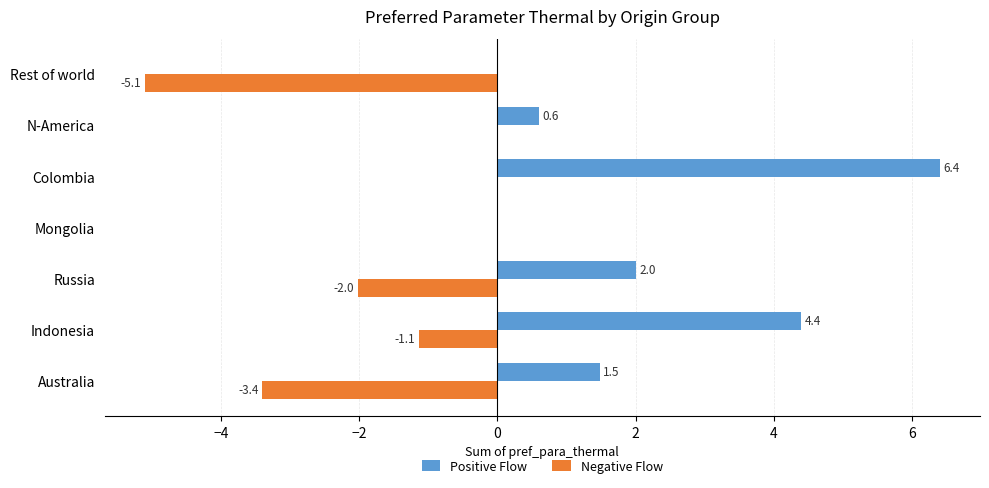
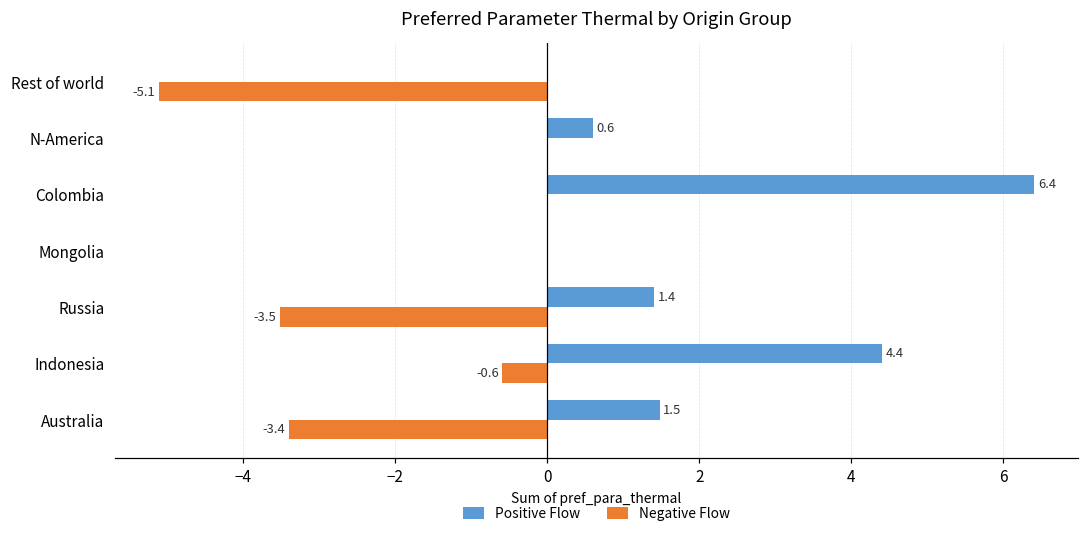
Positive Flow, Russia: 2.0 -> 1.4
Negative Flow, Russia: -2.0 -> -3.5
Negative Flow, Indonesia: -1.1 -> -0.6
